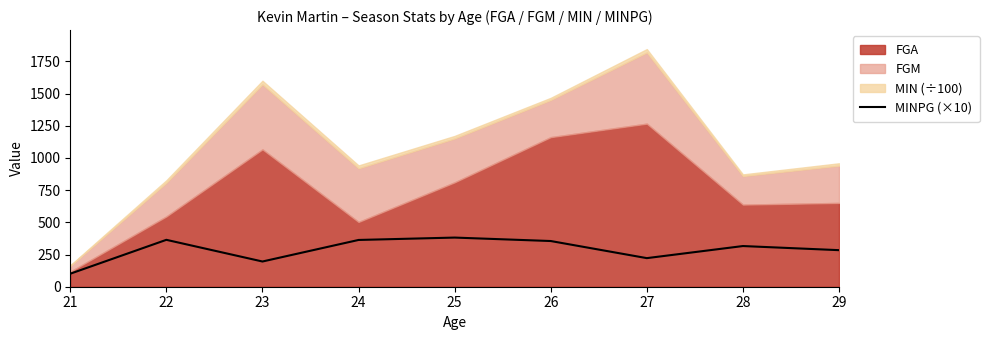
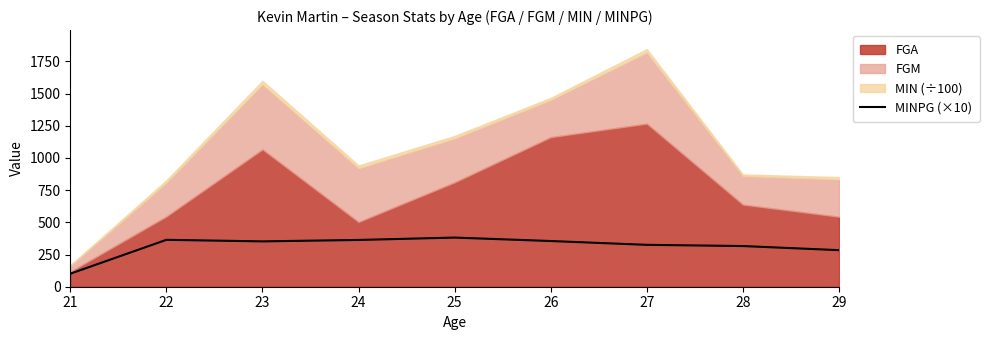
MINPG (×10), 23: 200 -> 350
MINPG (×10), 27: 220 -> 330
FGA, 29: 650 -> 540
